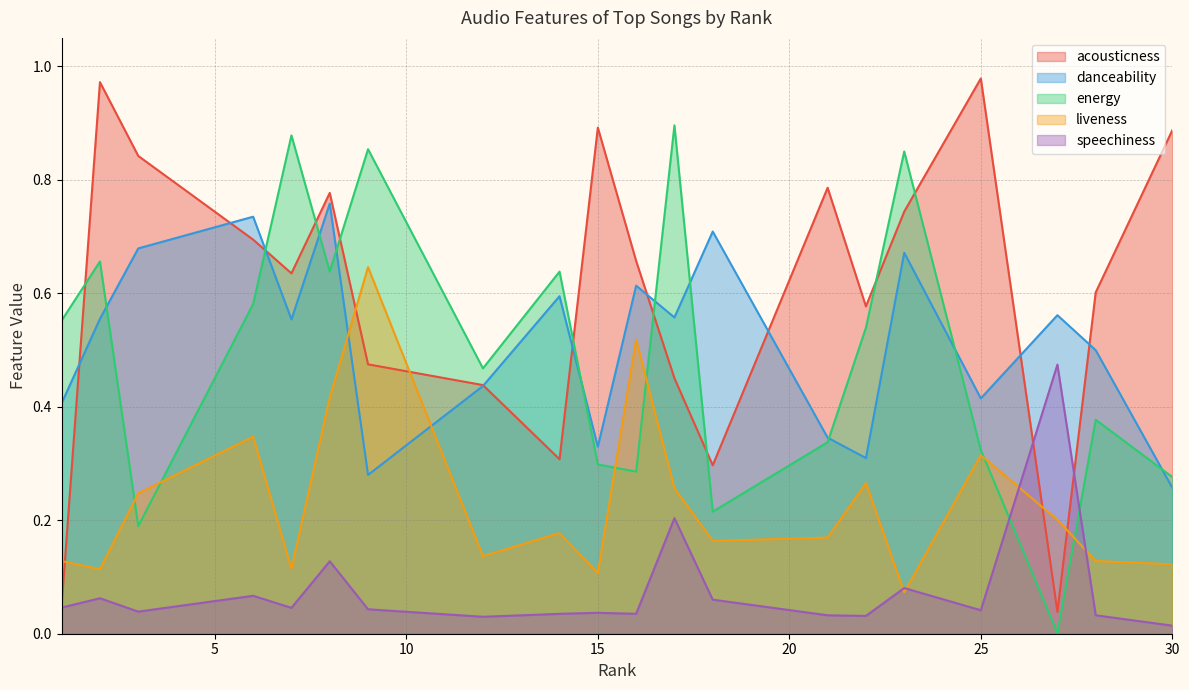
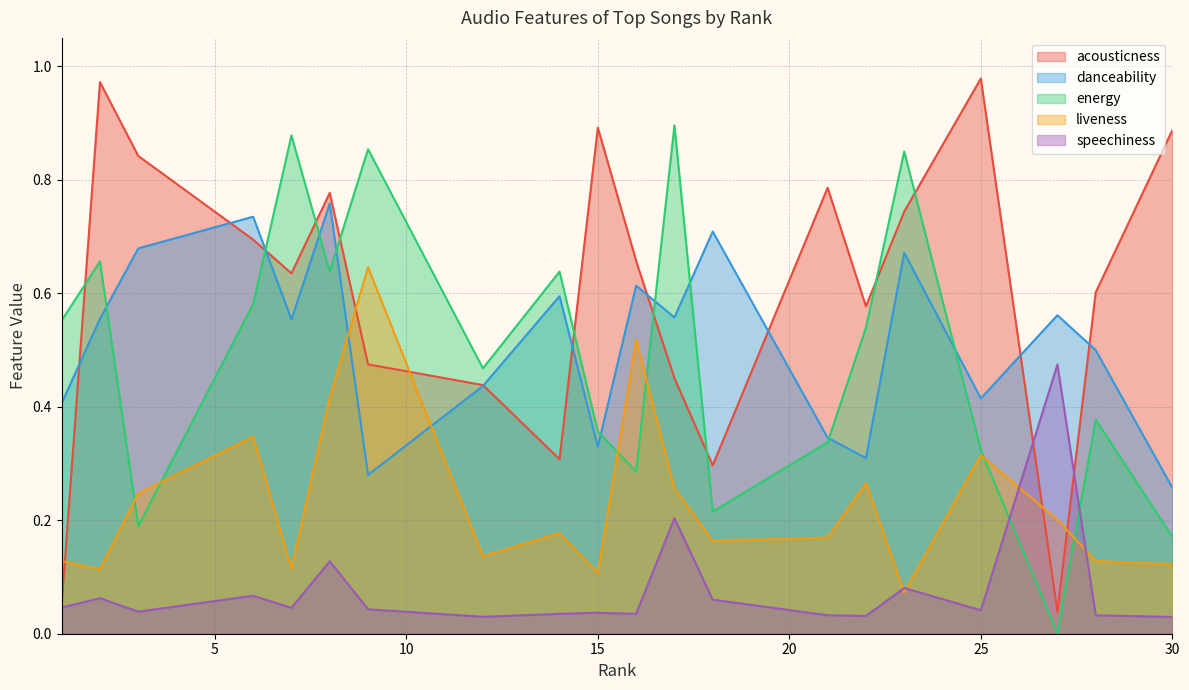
energy, 15: 0.30 -> 0.36
energy, 30: 0.28 -> 0.17
speechiness, 30: 0.01 -> 0.03
